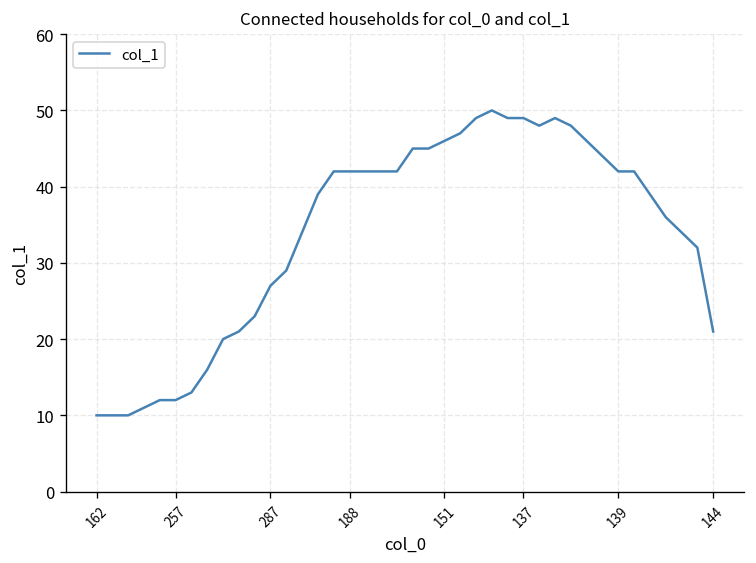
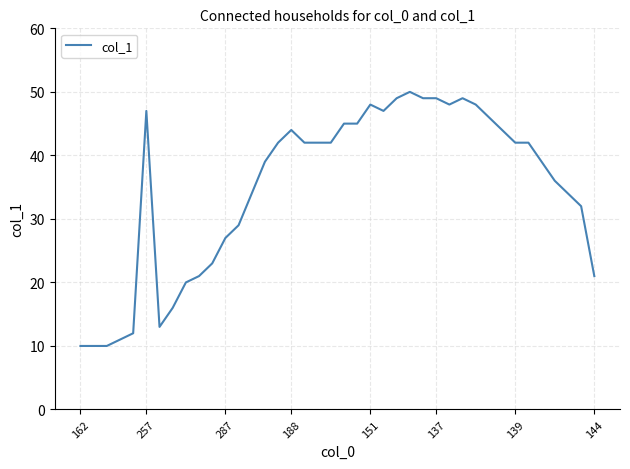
257: 12 -> 47
188: 42 -> 44
151: 46 -> 48
